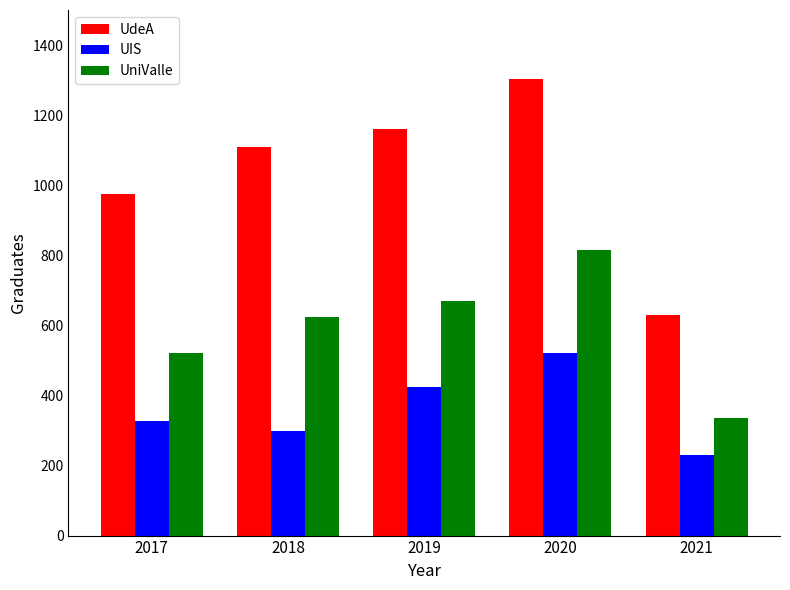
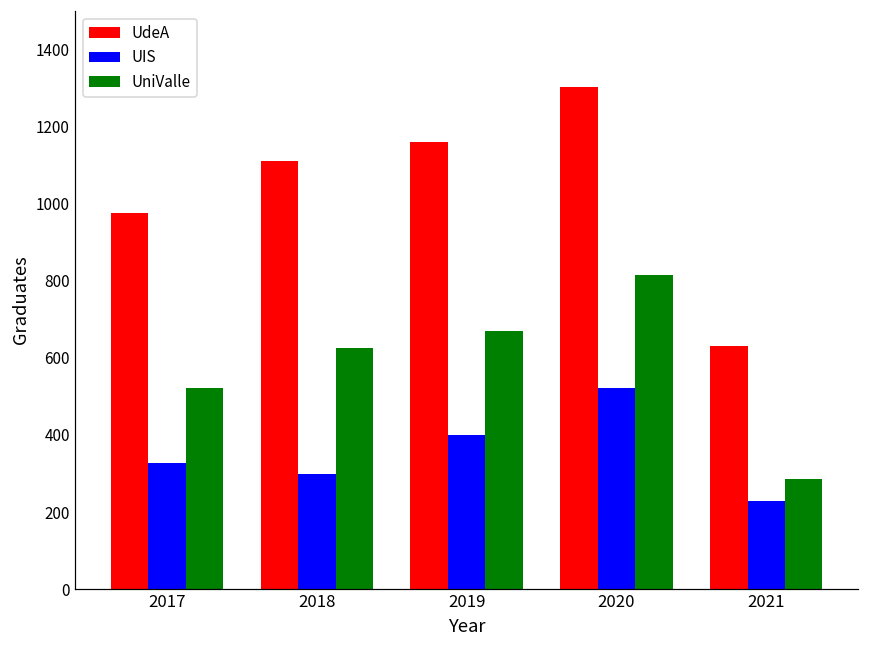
UIS, 2019: 430 -> 400
UniValle, 2021: 340 -> 290
